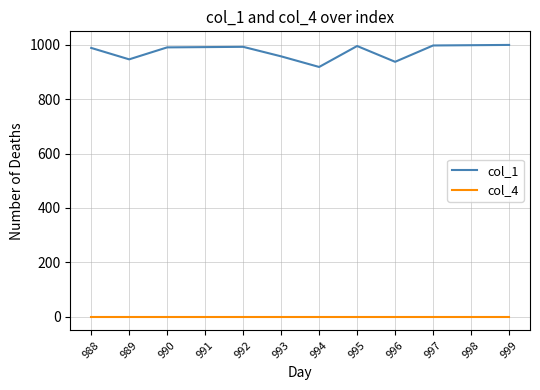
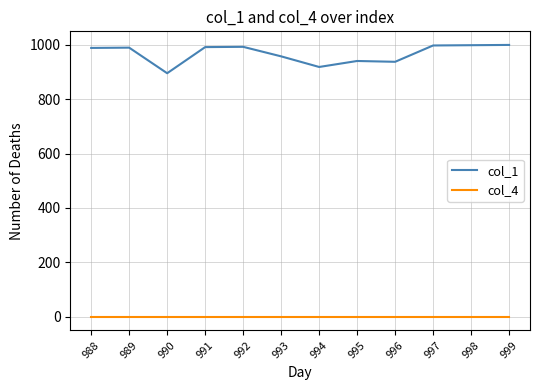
col_1, 989: 950 -> 990
col_1, 990: 990 -> 900
col_1, 995: 1000 -> 940
